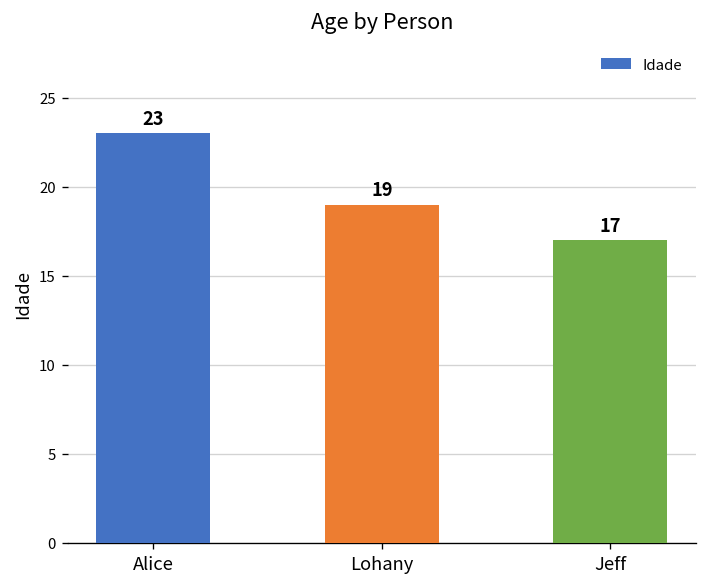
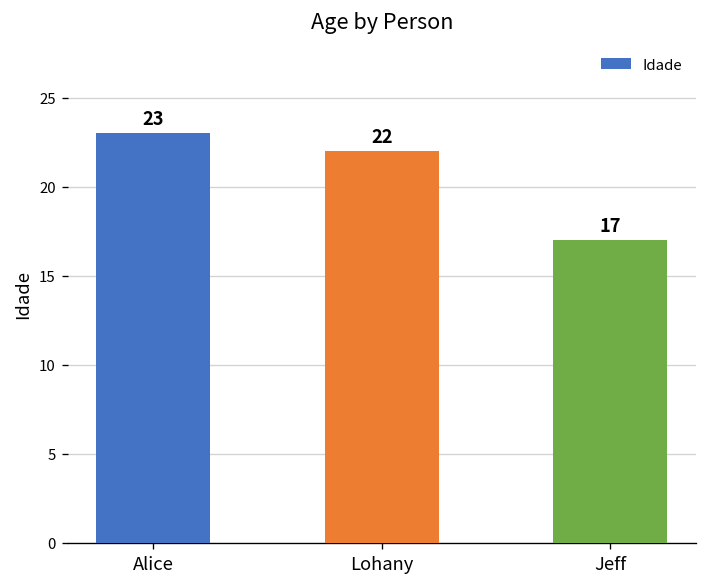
Lohany: 19 -> 22
